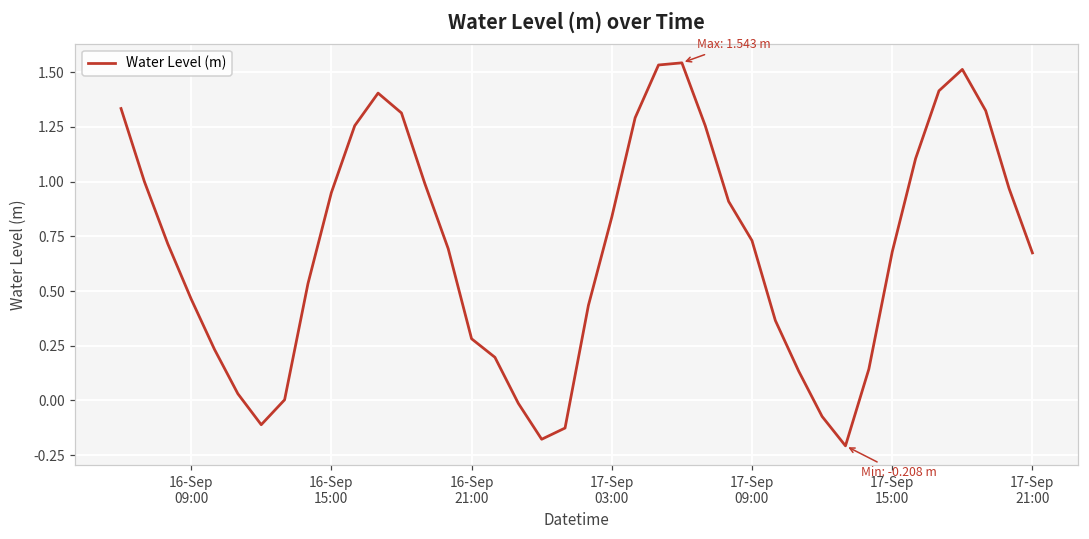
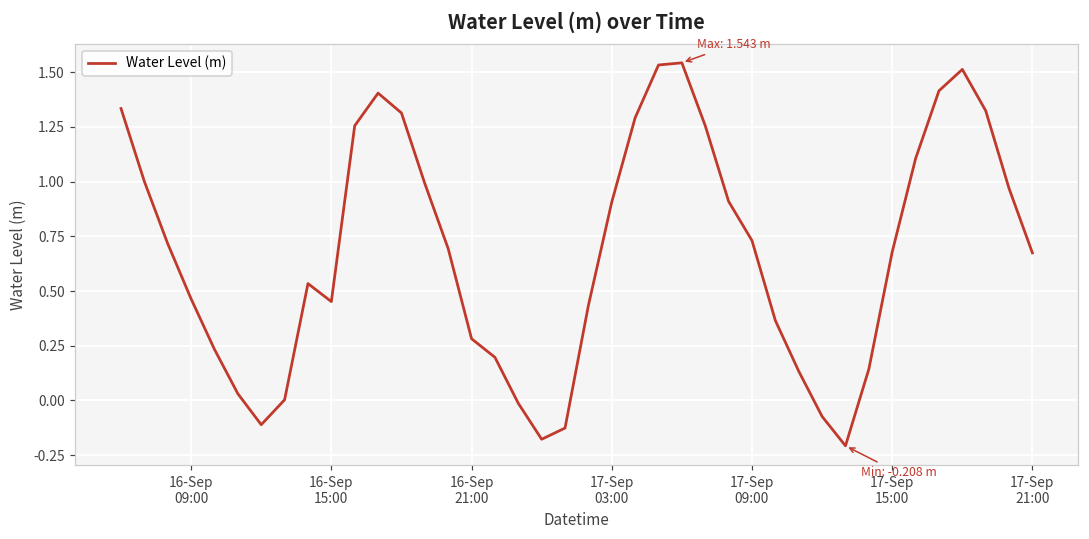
16-Sep 15:00: 0.95 -> 0.45
17-Sep 03:00: 0.84 -> 0.91
